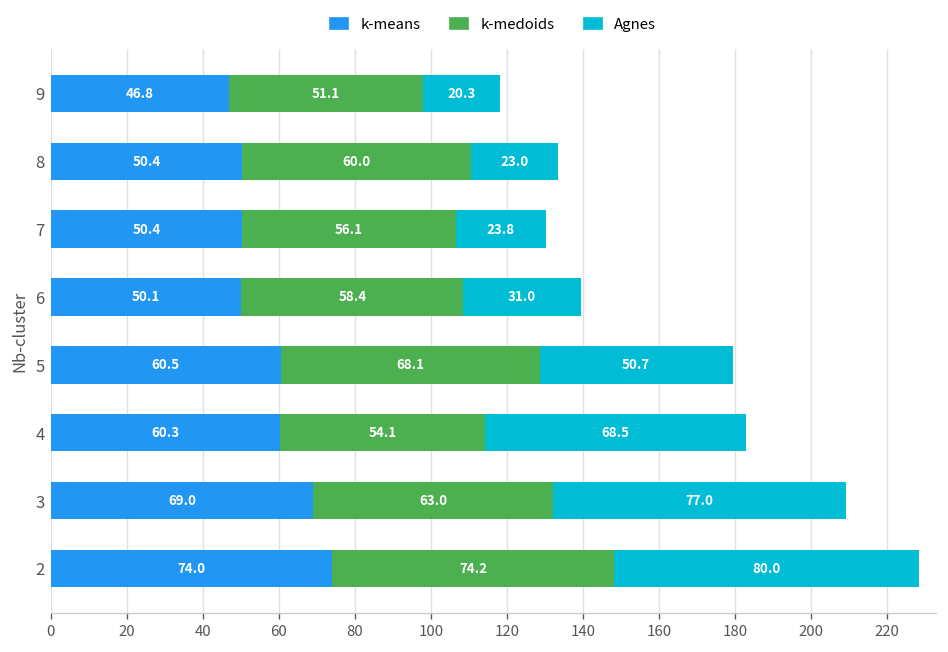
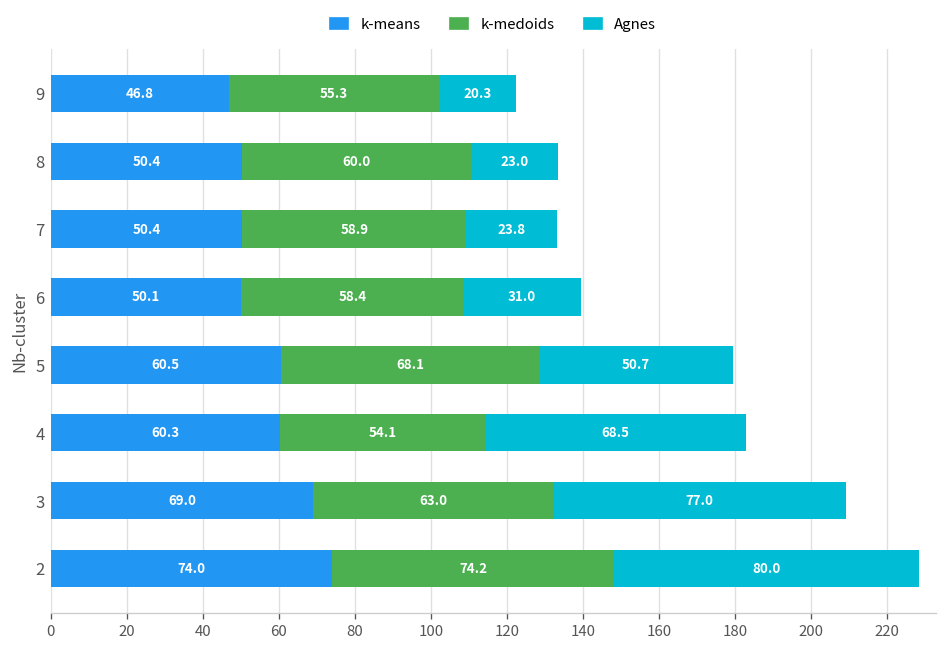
k-medoids, 9: 51.1 -> 55.3
k-medoids, 7: 56.1 -> 58.9
